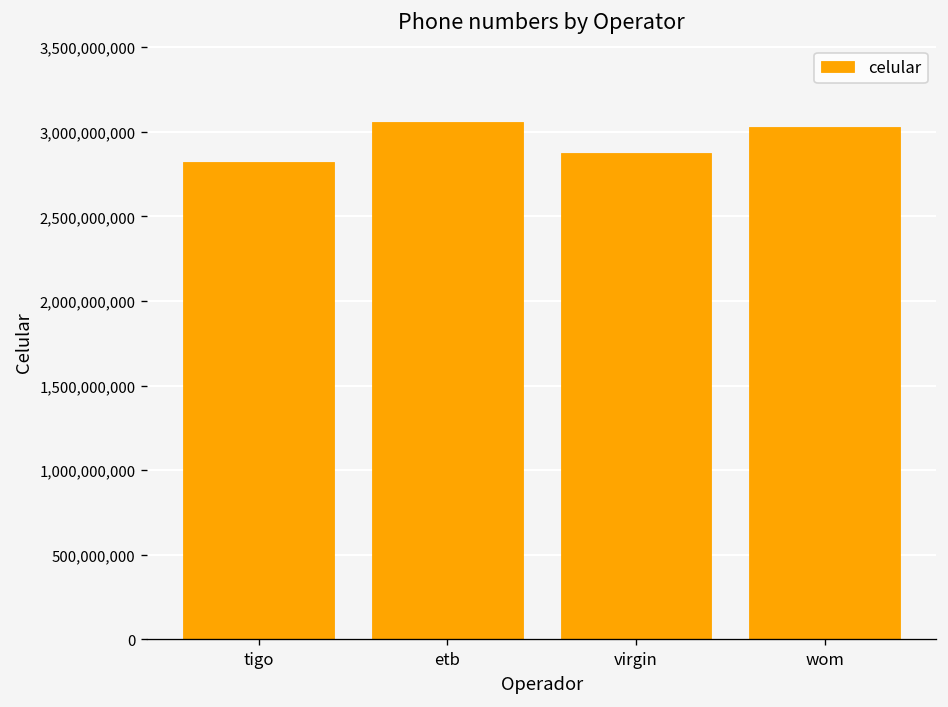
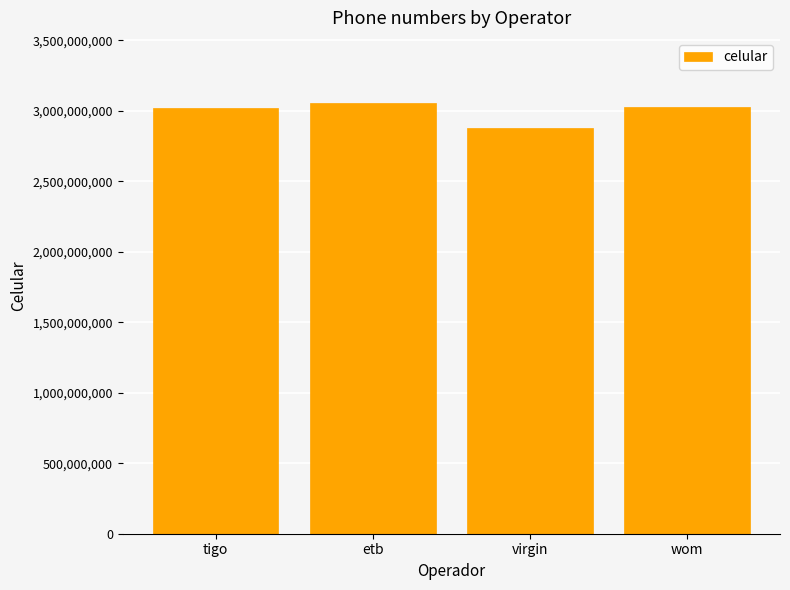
tigo: 2,820,000,000 -> 3,020,000,000
